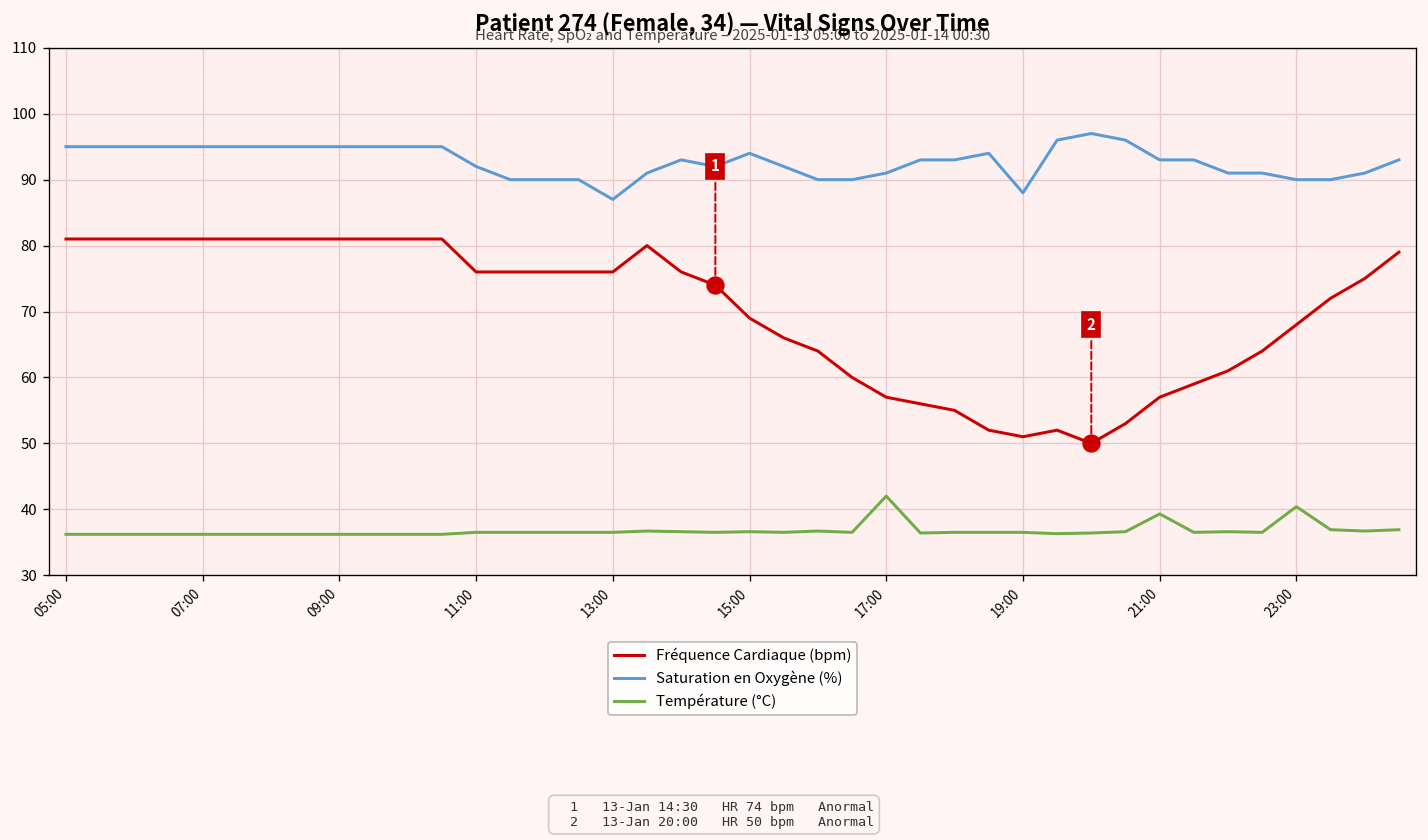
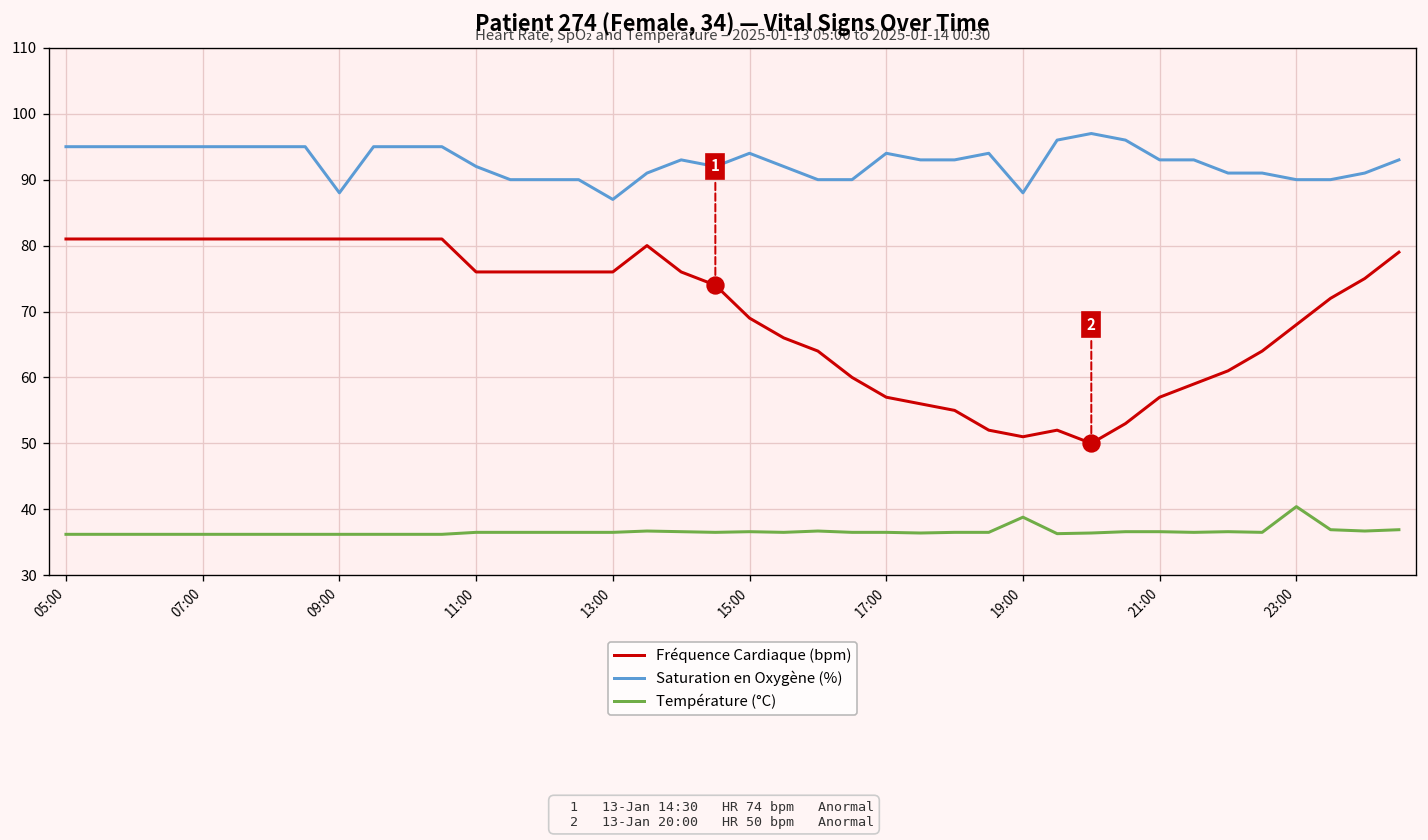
Saturation en Oxygène (%), 09:00: 95 -> 88
Saturation en Oxygène (%), 17:00: 91 -> 94
Température (°C), 17:00: 42 -> 37
Température (°C), 19:00: 37 -> 39
Température (°C), 21:00: 39 -> 37
